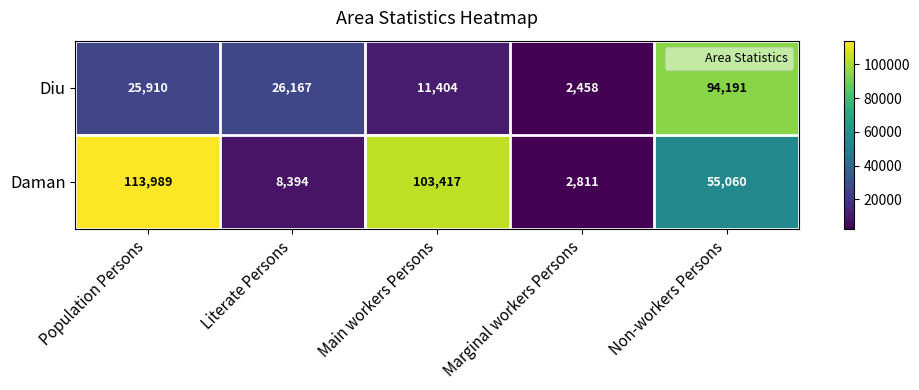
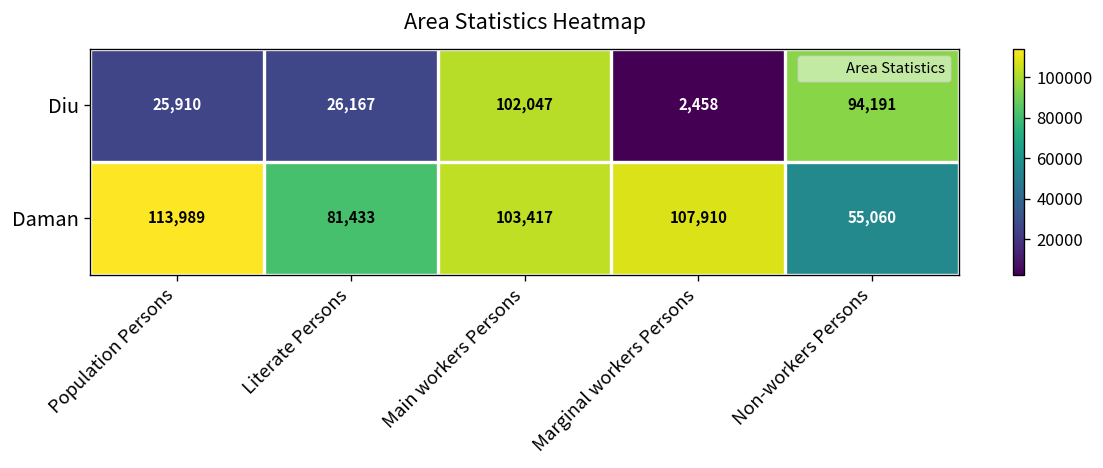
Diu, Main workers Persons: 11,404 -> 102,047
Daman, Literate Persons: 8,394 -> 81,433
Daman, Marginal workers Persons: 2,811 -> 107,910
